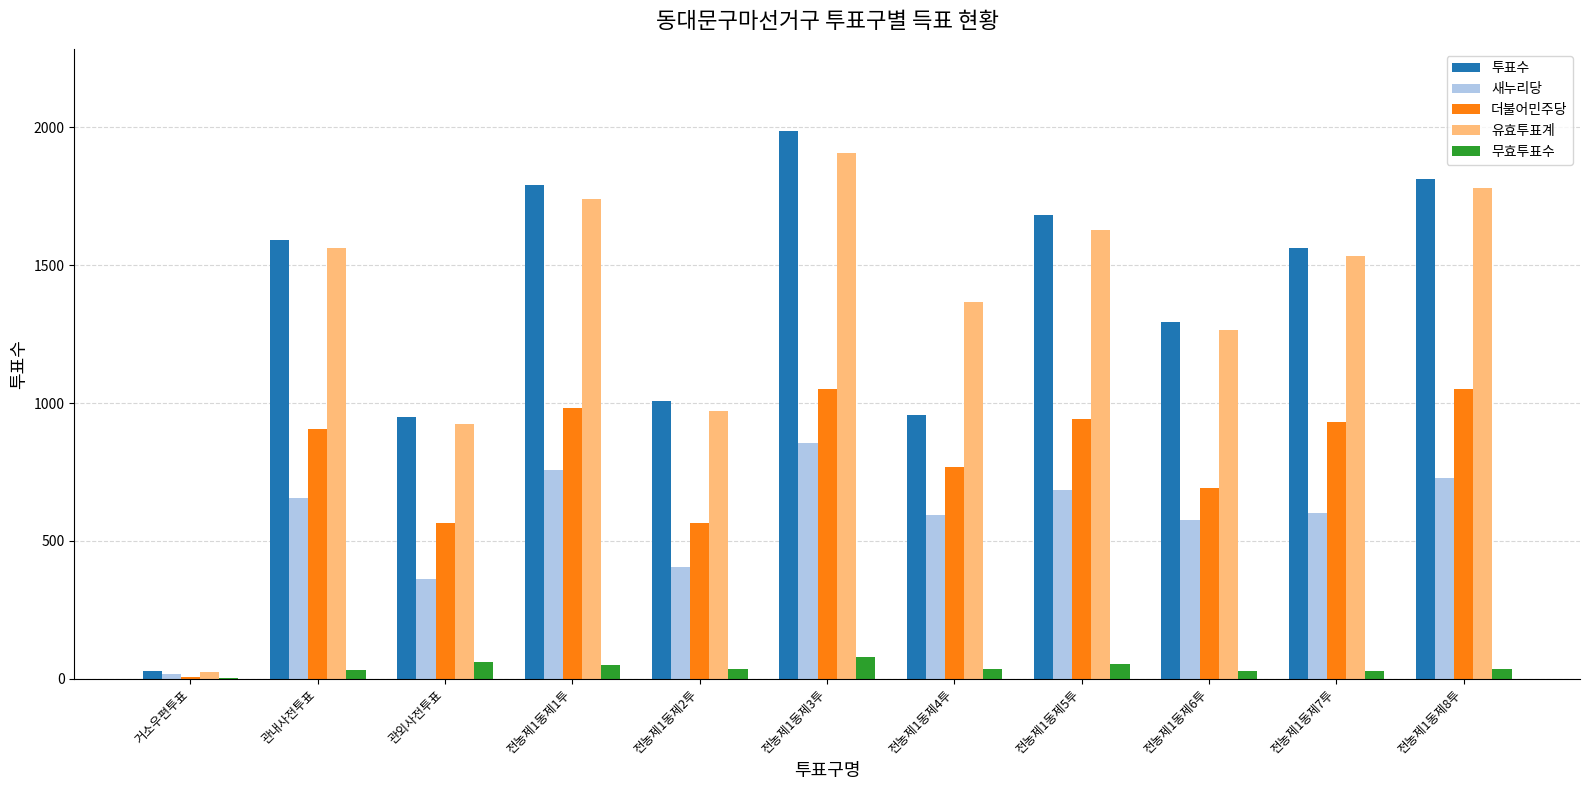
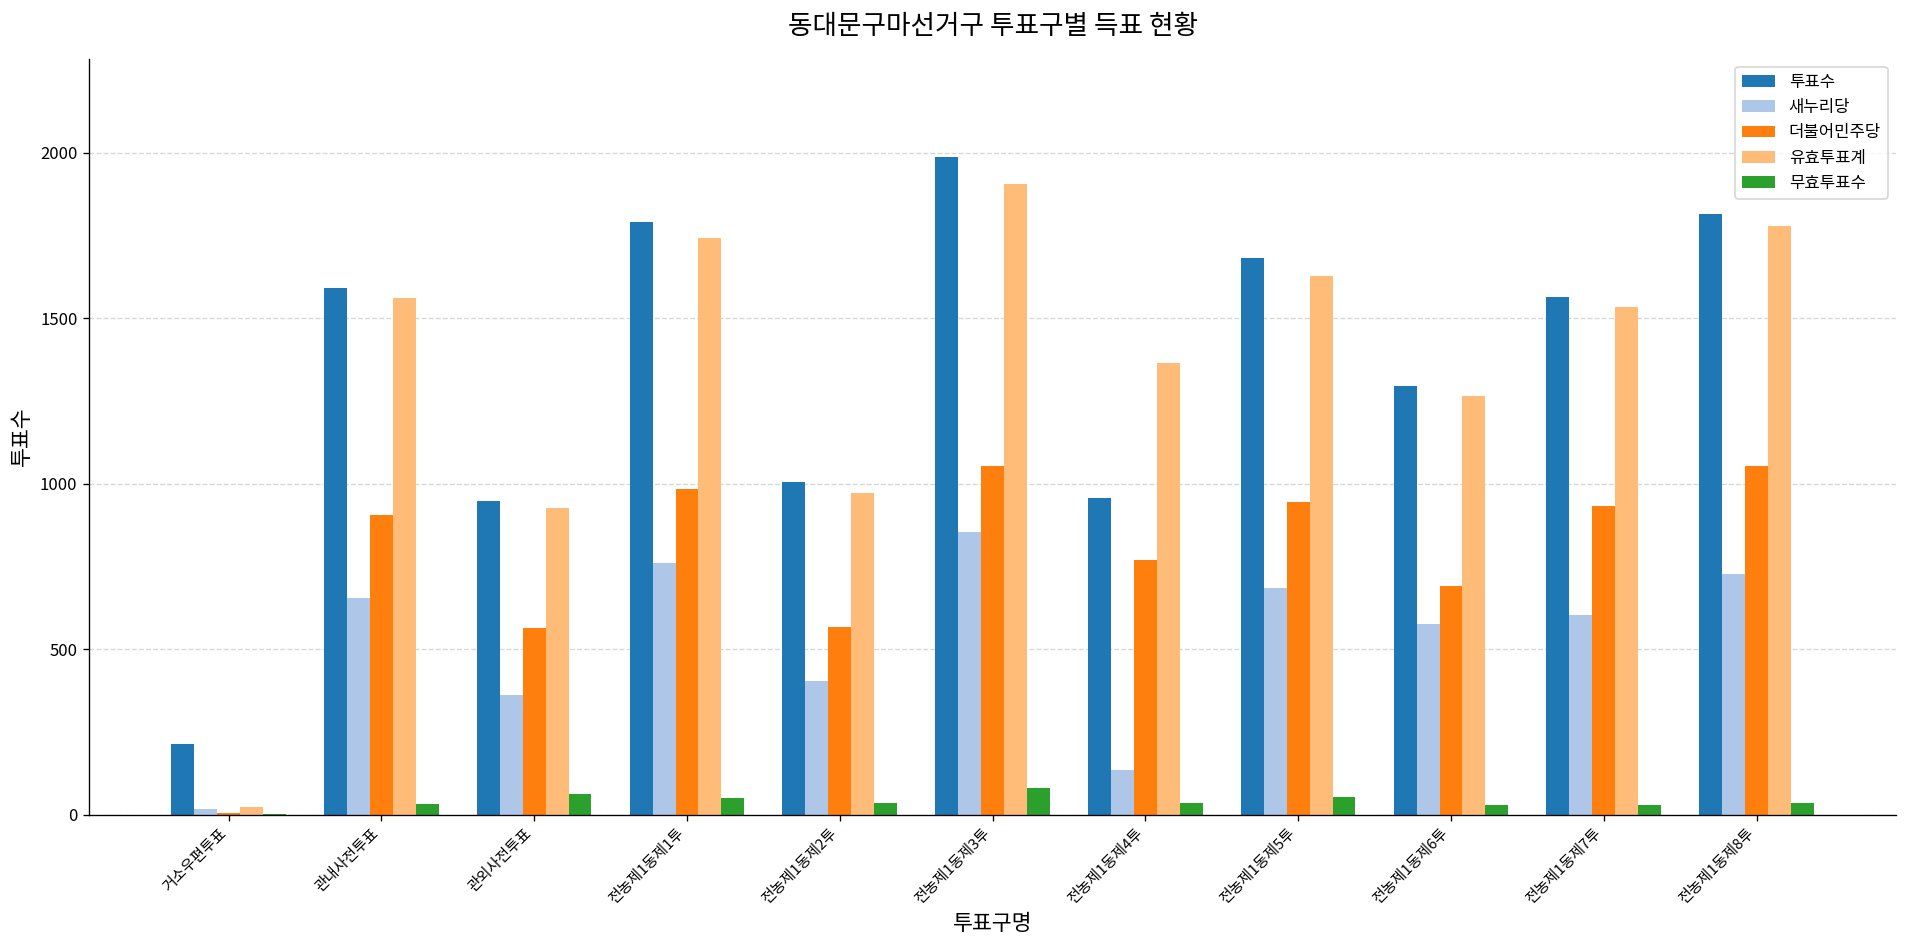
투표수, 거소우편투표: 30 -> 210
새누리당, 전농제1동제4투: 600 -> 140
